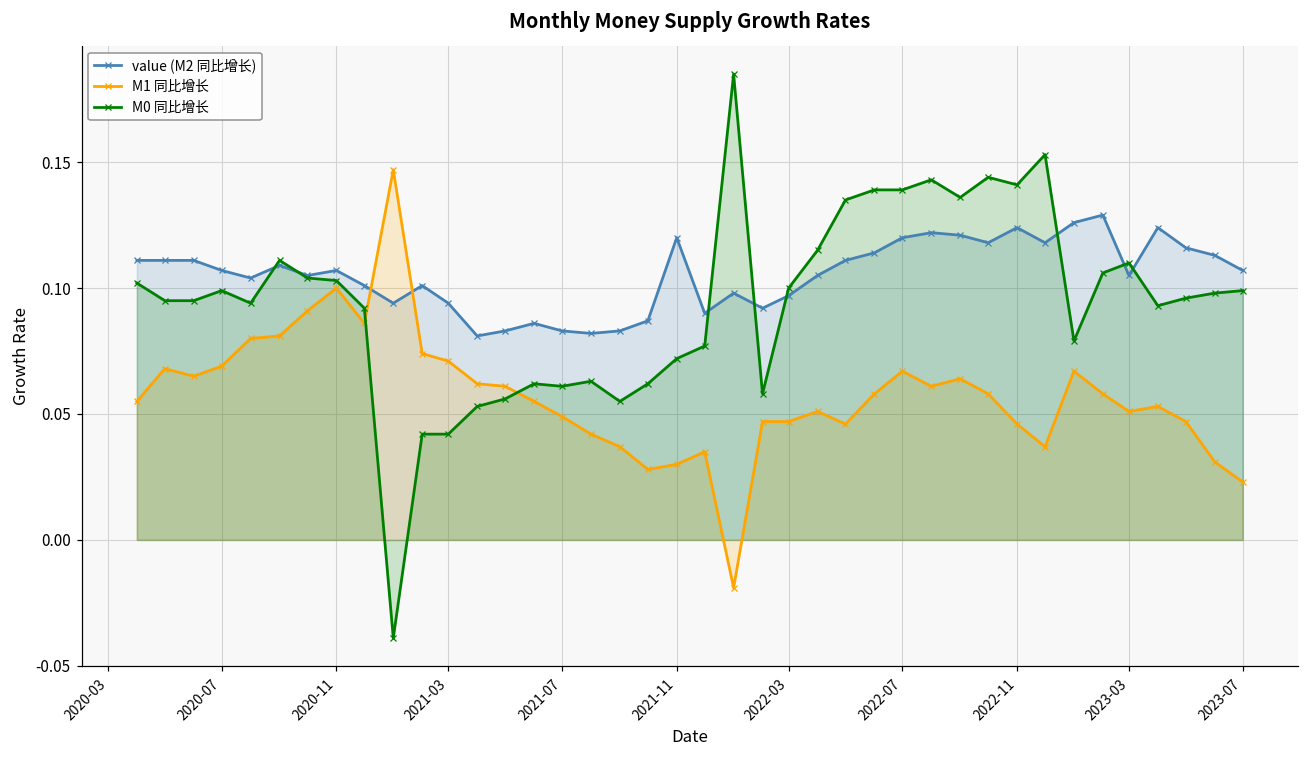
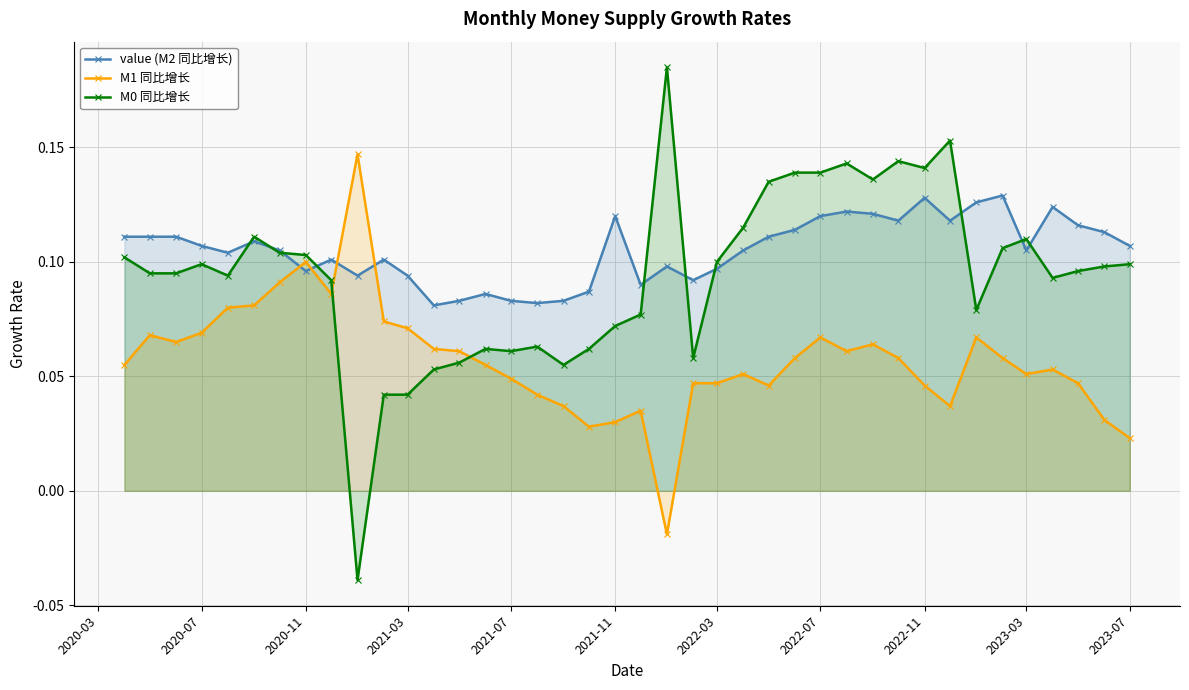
value (M2 同比增长), 2020-11: 0.107 -> 0.096
value (M2 同比增长), 2022-11: 0.124 -> 0.128
